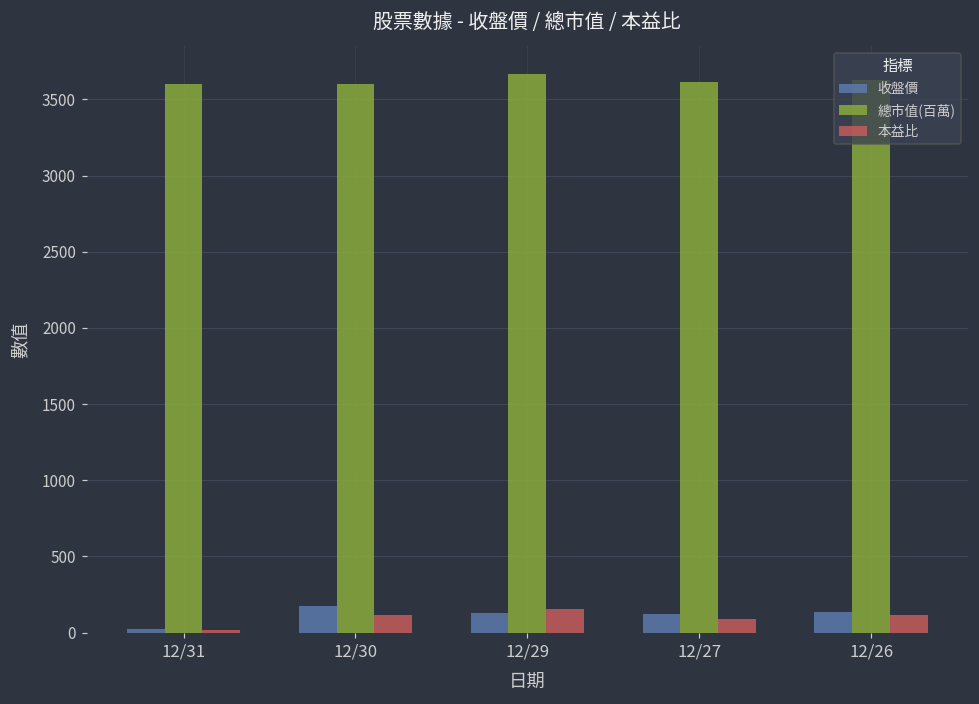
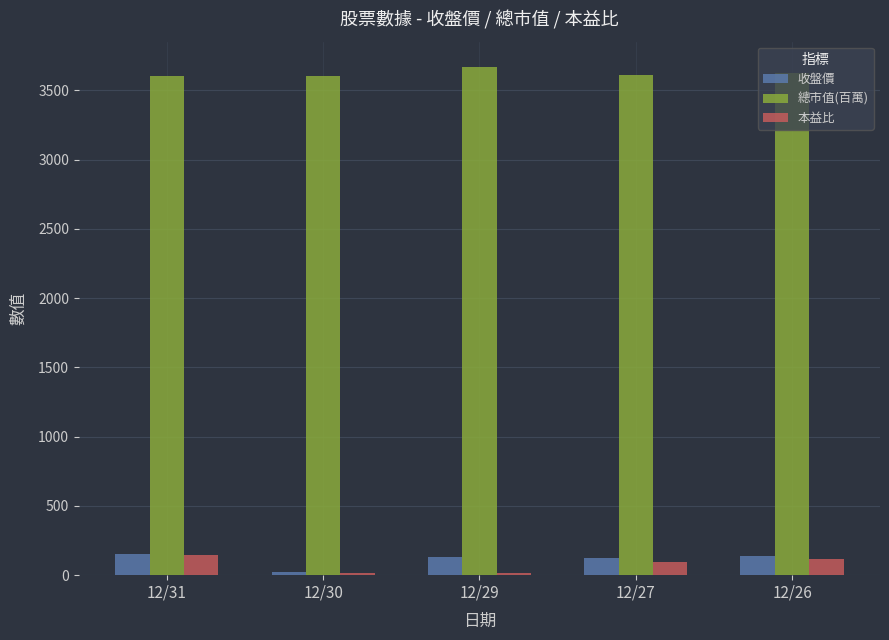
收盤價, 12/31: 20 -> 150
本益比, 12/31: 20 -> 140
收盤價, 12/30: 180 -> 20
本益比, 12/30: 120 -> 20
本益比, 12/29: 160 -> 20
